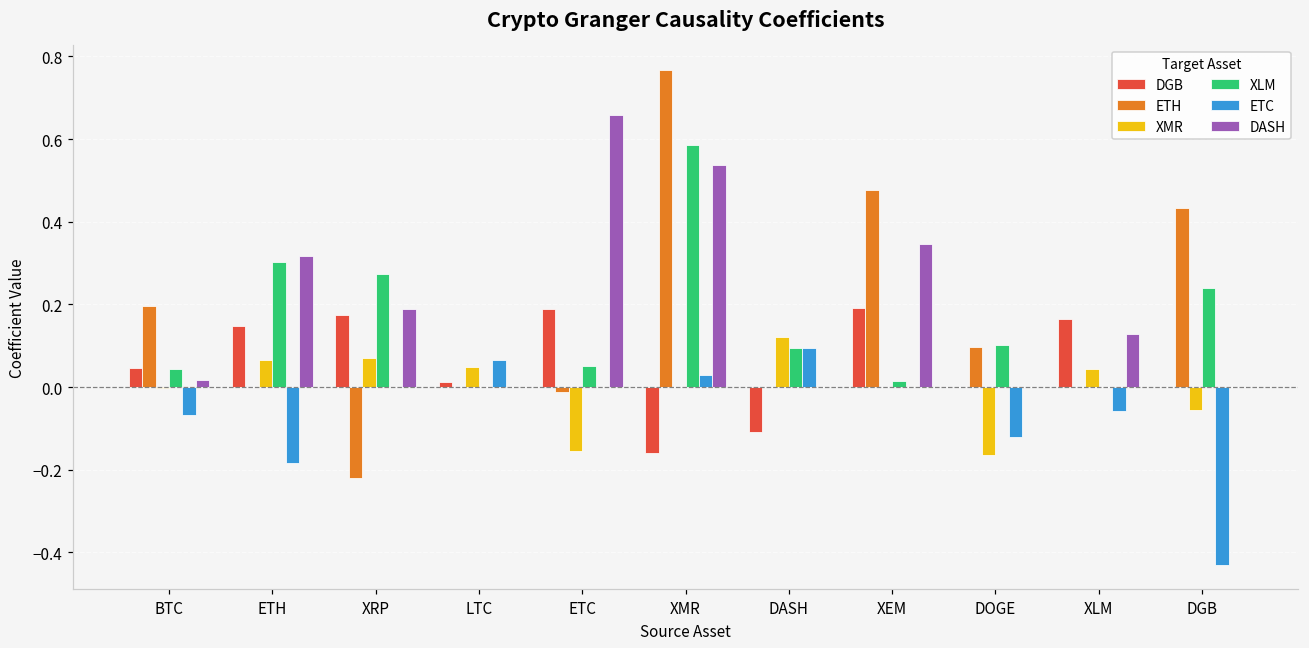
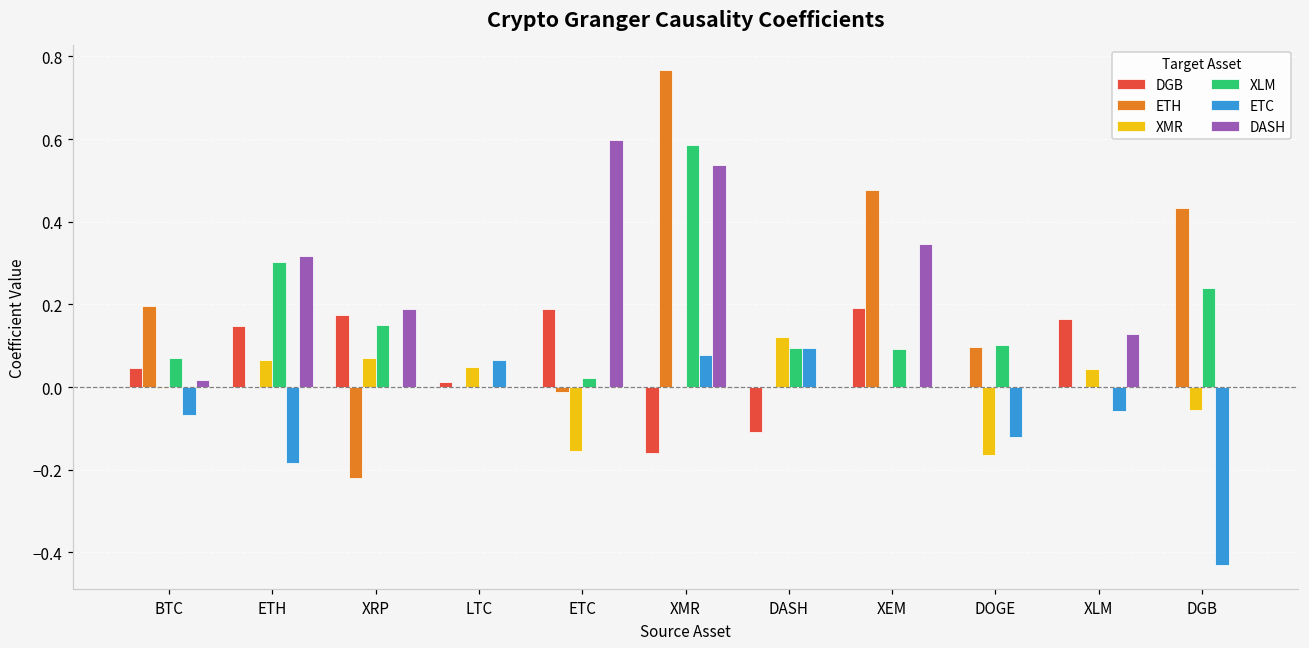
XLM, BTC: 0.04 -> 0.07
XLM, XRP: 0.27 -> 0.15
XLM, ETC: 0.05 -> 0.02
DASH, ETC: 0.66 -> 0.60
ETC, XMR: 0.03 -> 0.08
XLM, XEM: 0.02 -> 0.09
